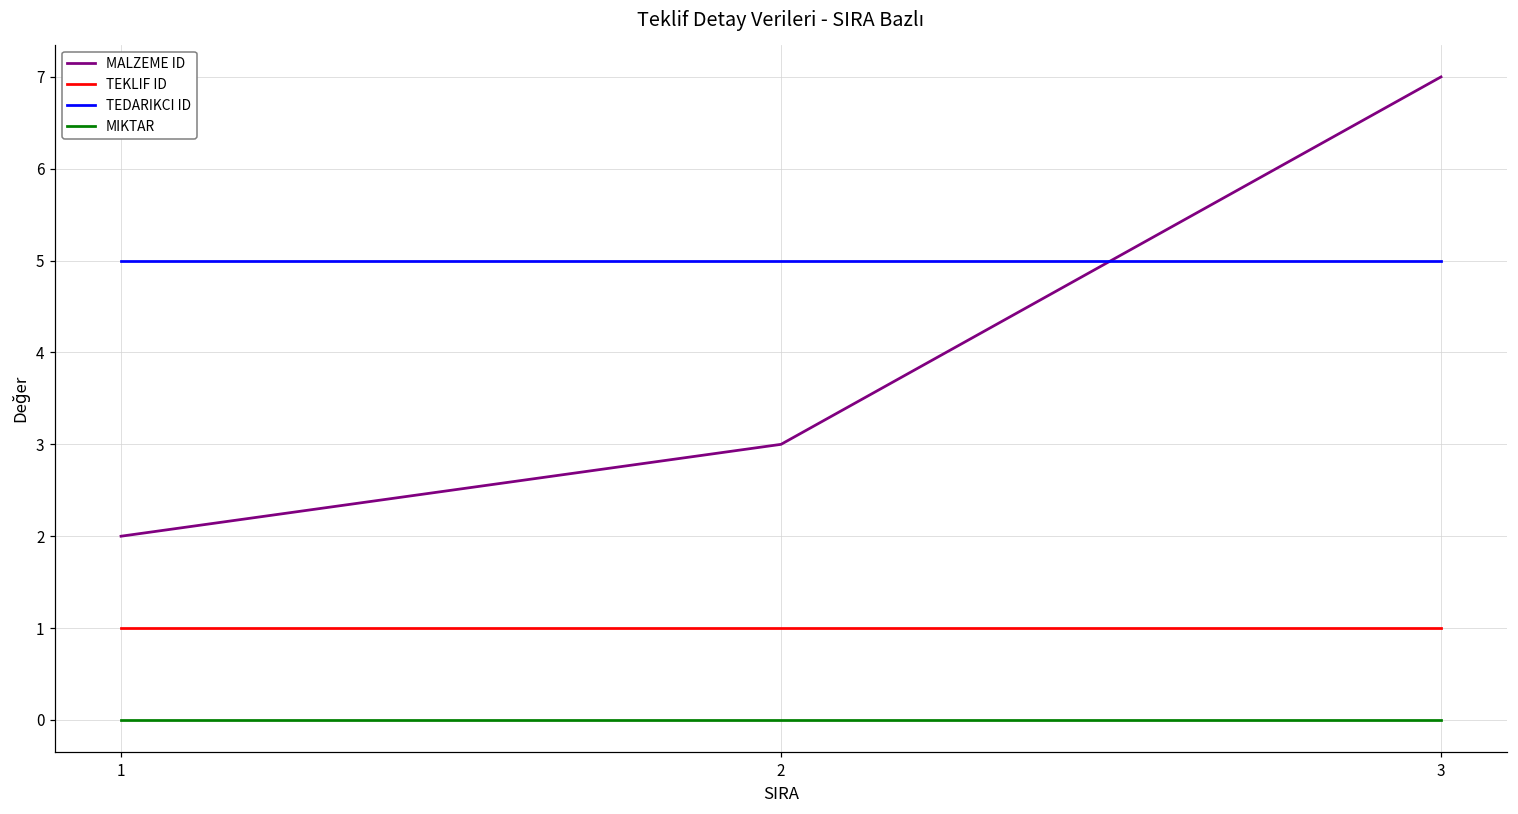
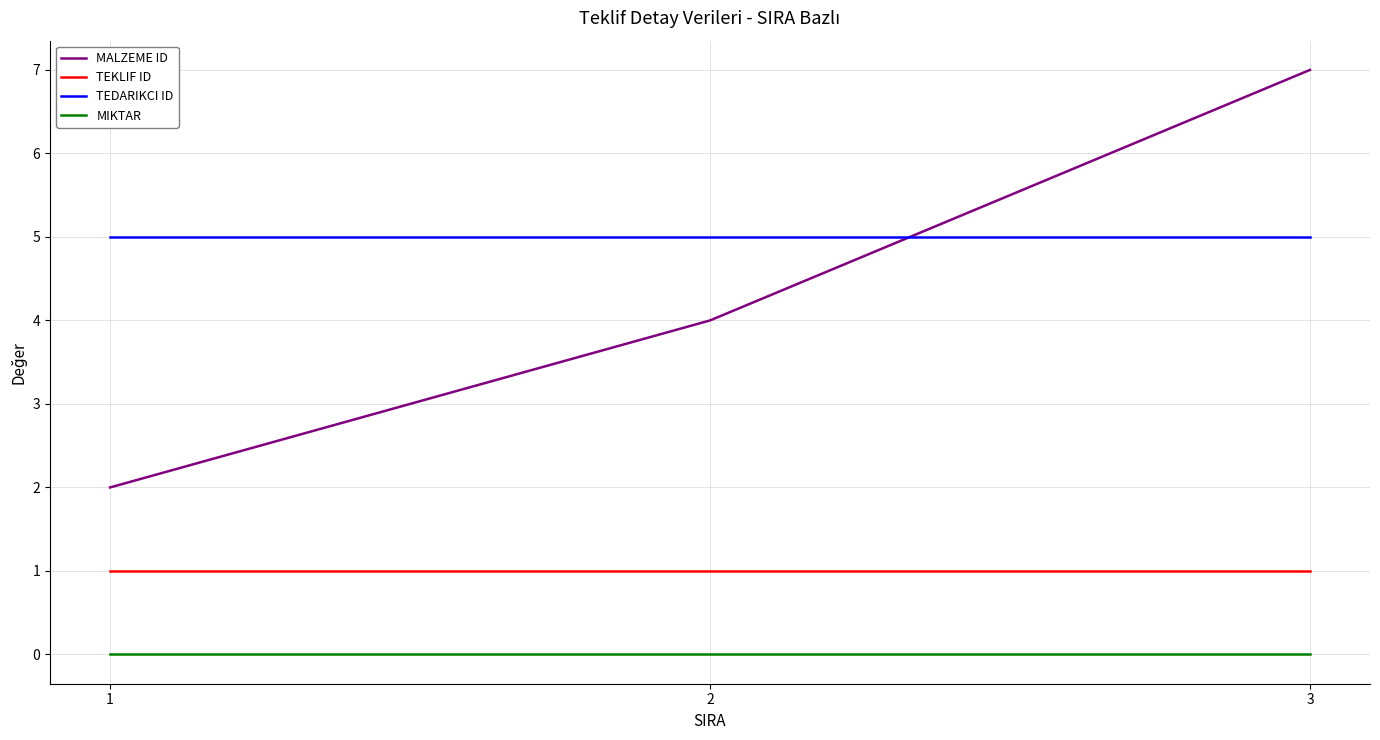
MALZEME ID, 2: 3 -> 4
